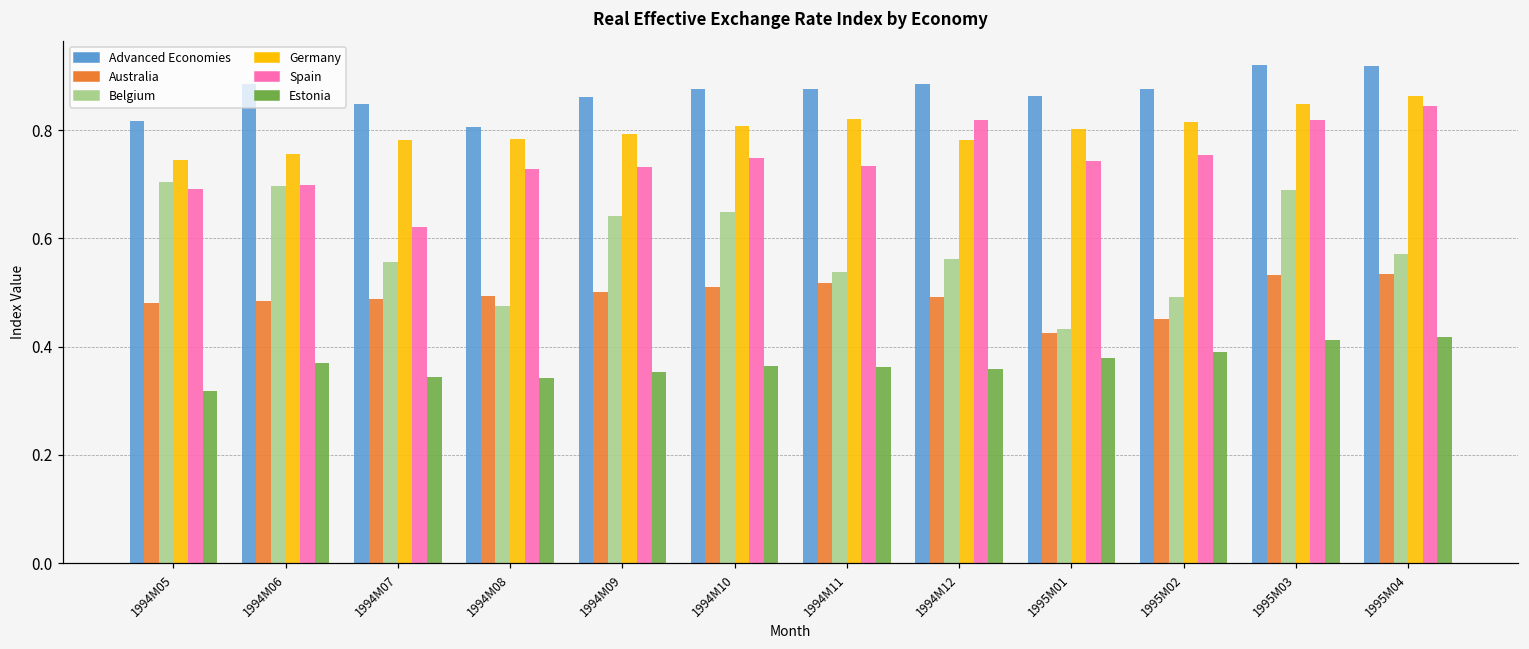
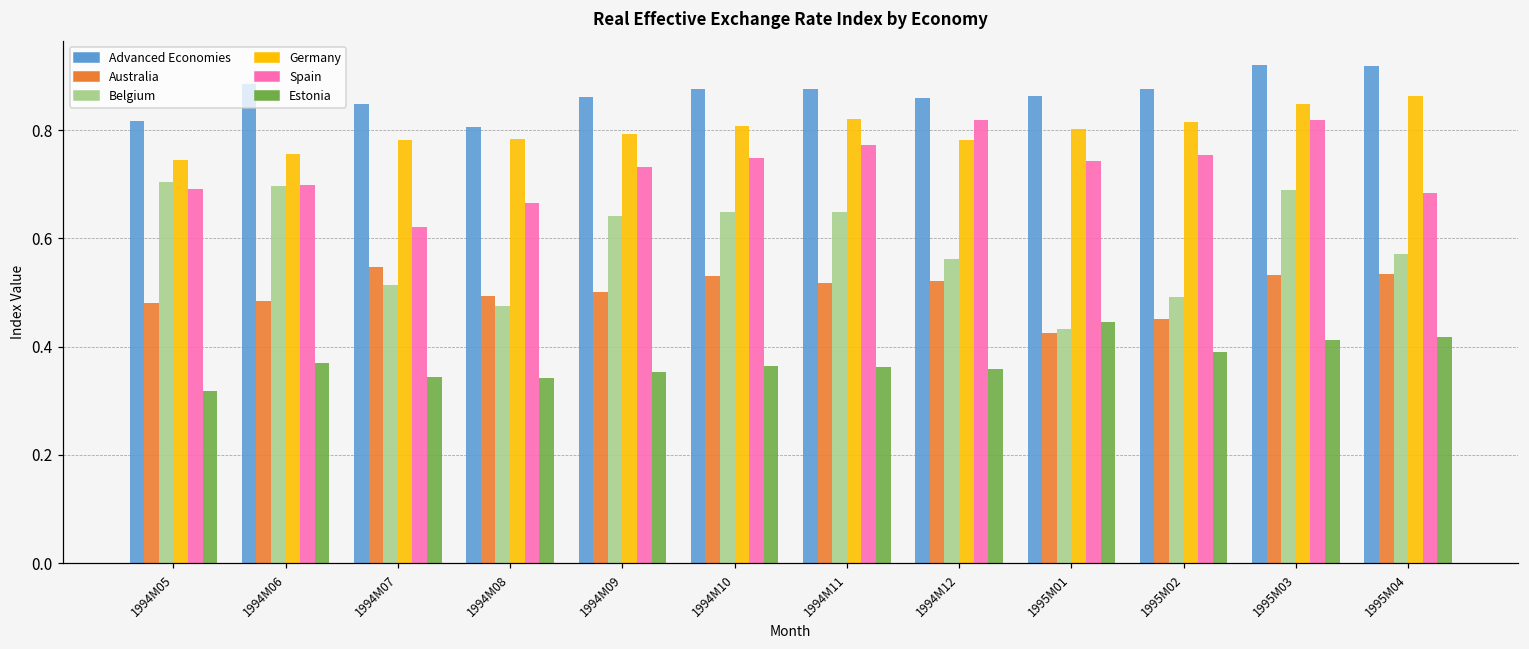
Australia, 1994M07: 0.49 -> 0.55
Belgium, 1994M07: 0.56 -> 0.51
Spain, 1994M08: 0.73 -> 0.66
Australia, 1994M10: 0.51 -> 0.53
Belgium, 1994M11: 0.54 -> 0.65
Spain, 1994M11: 0.73 -> 0.77
Advanced Economies, 1994M12: 0.89 -> 0.86
Australia, 1994M12: 0.49 -> 0.52
Estonia, 1995M01: 0.38 -> 0.45
Spain, 1995M04: 0.84 -> 0.68
